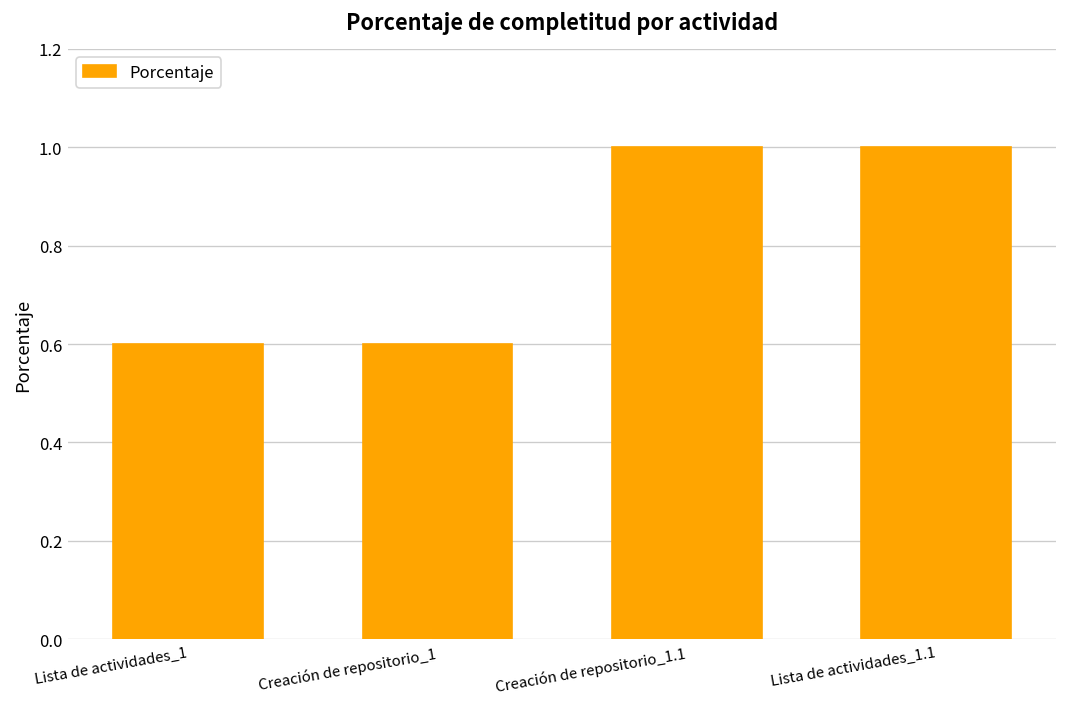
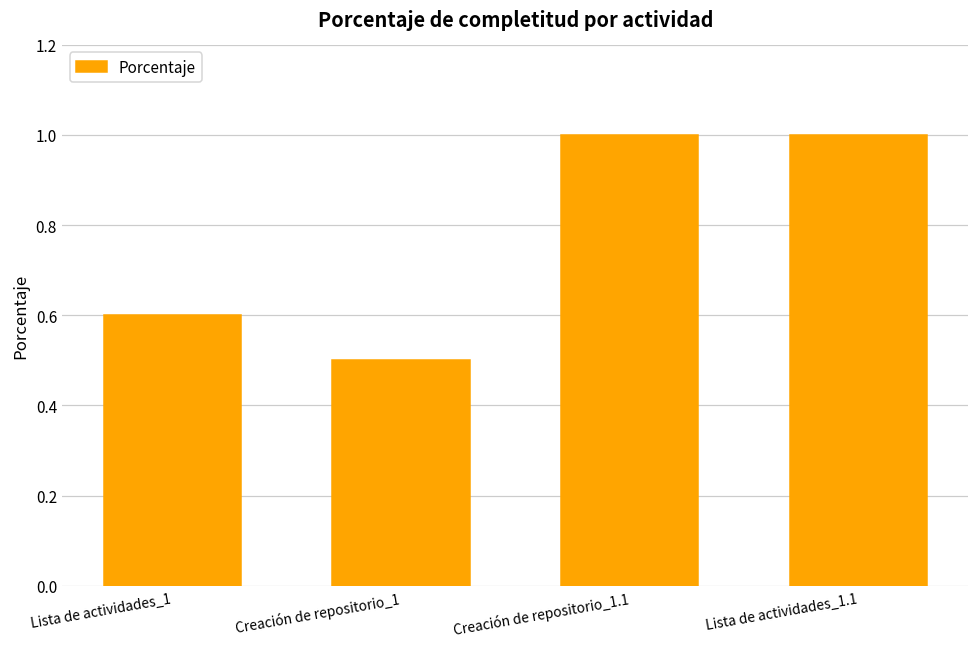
Creación de repositorio_1: 0.6 -> 0.5
